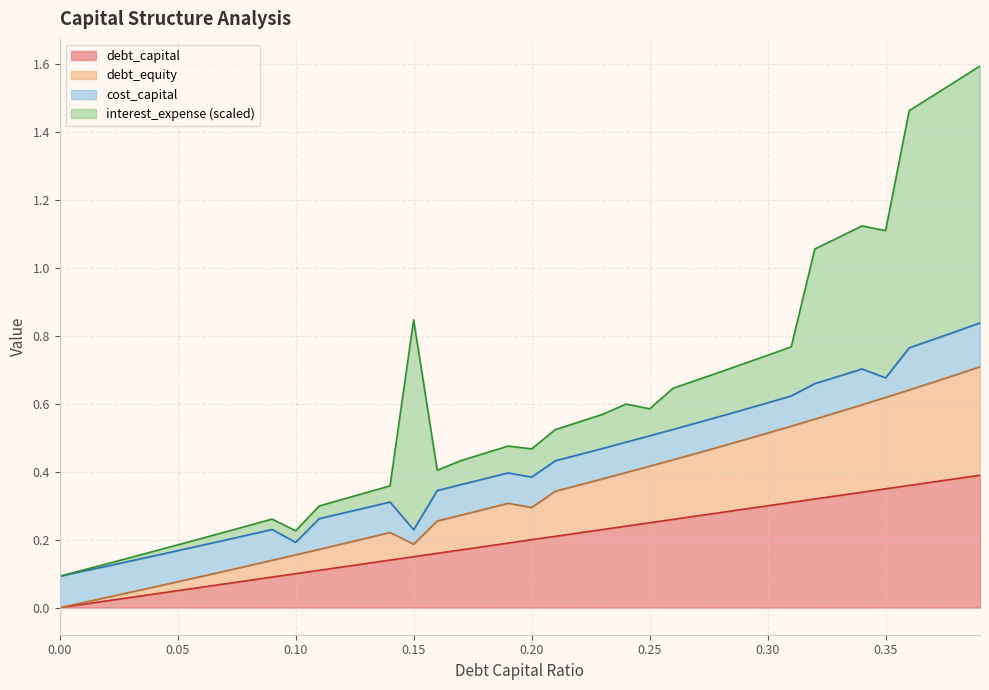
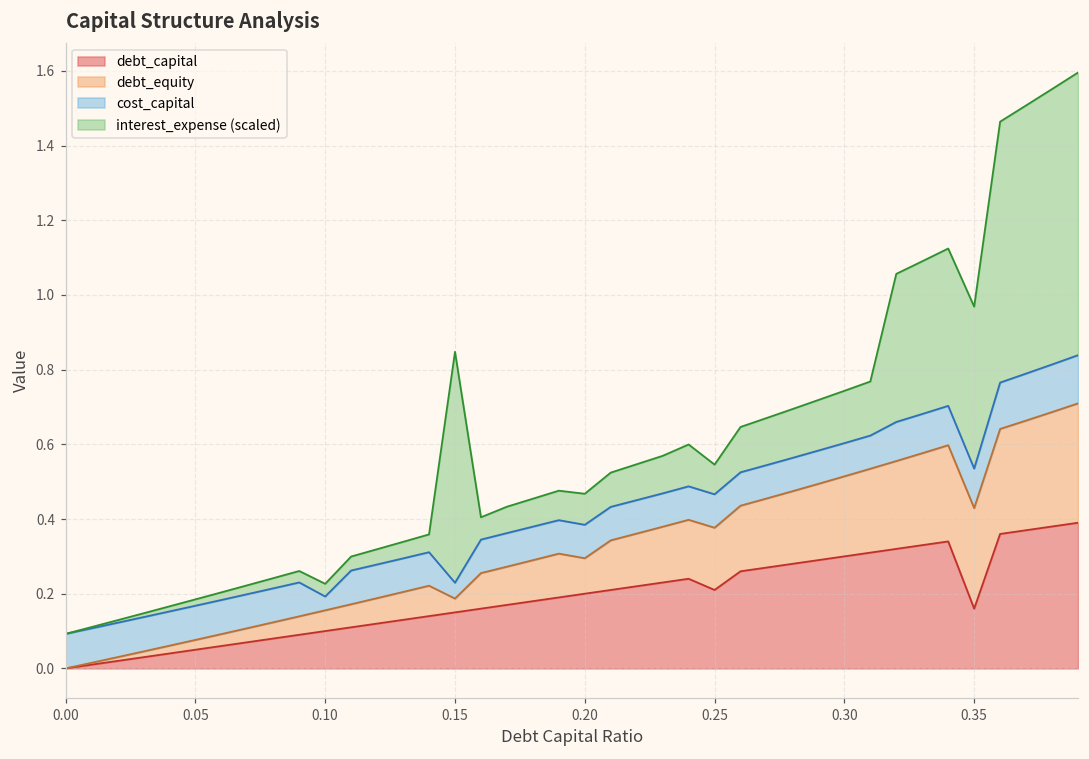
debt_capital, 0.25: 0.25 -> 0.21
debt_capital, 0.35: 0.35 -> 0.16
cost_capital, 0.35: 0.06 -> 0.11
